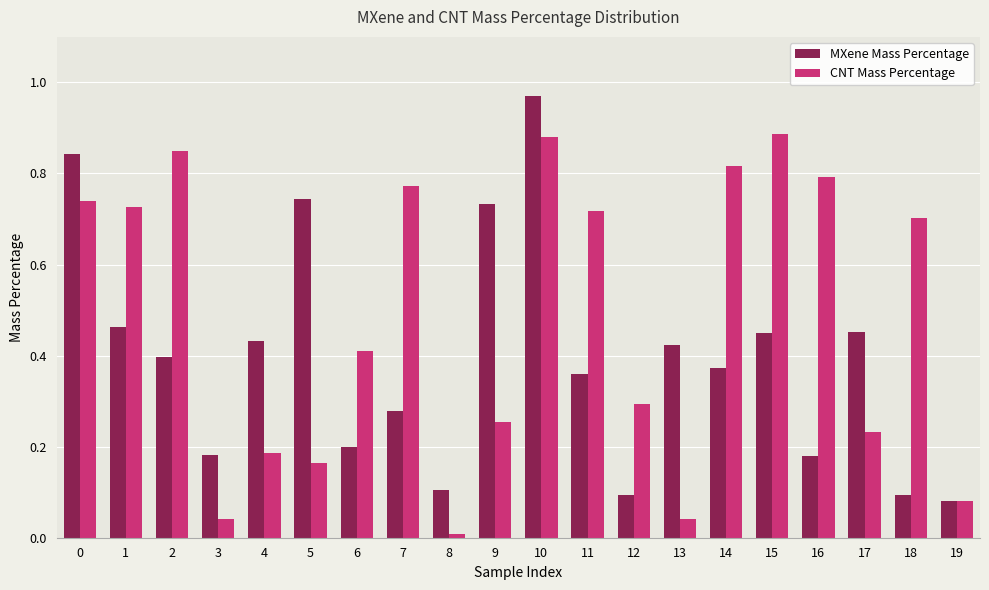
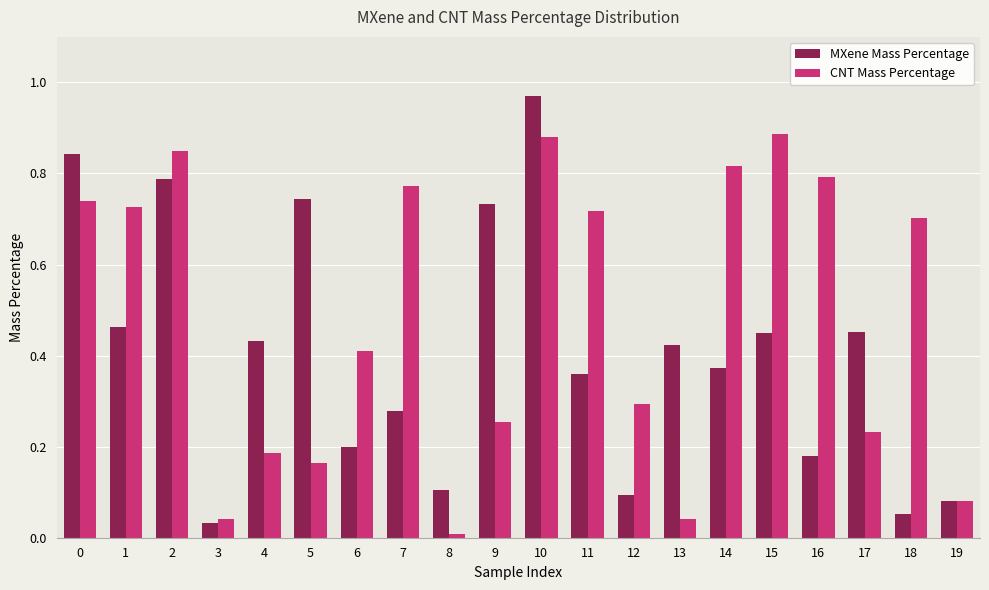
MXene Mass Percentage, 2: 0.40 -> 0.79
MXene Mass Percentage, 3: 0.18 -> 0.03
MXene Mass Percentage, 18: 0.09 -> 0.05
